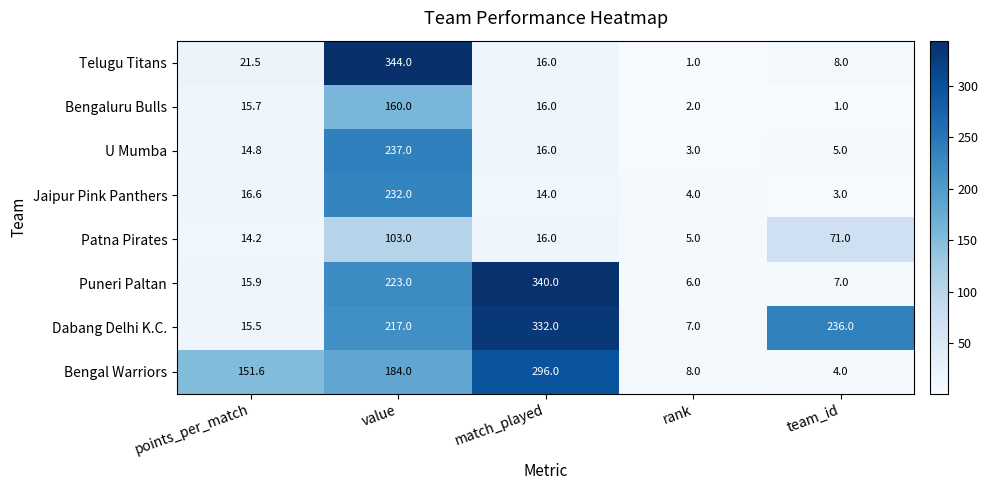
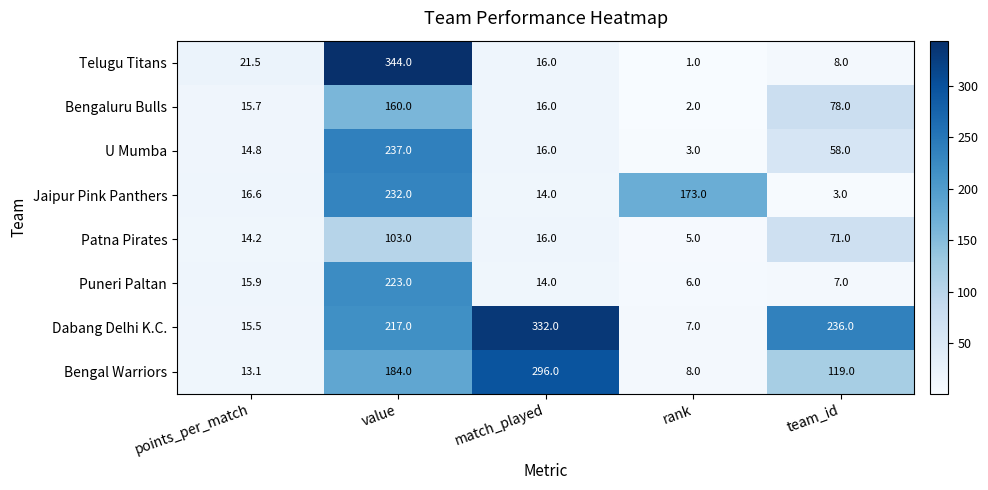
Bengaluru Bulls, team_id: 1.0 -> 78.0
U Mumba, team_id: 5.0 -> 58.0
Jaipur Pink Panthers, rank: 4.0 -> 173.0
Puneri Paltan, match_played: 340.0 -> 14.0
Bengal Warriors, points_per_match: 151.6 -> 13.1
Bengal Warriors, team_id: 4.0 -> 119.0
